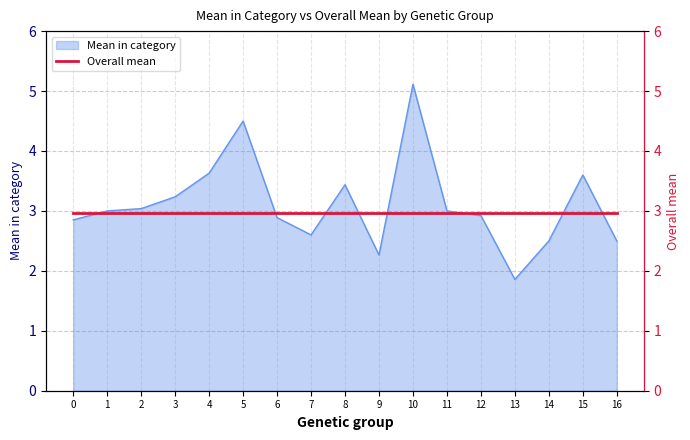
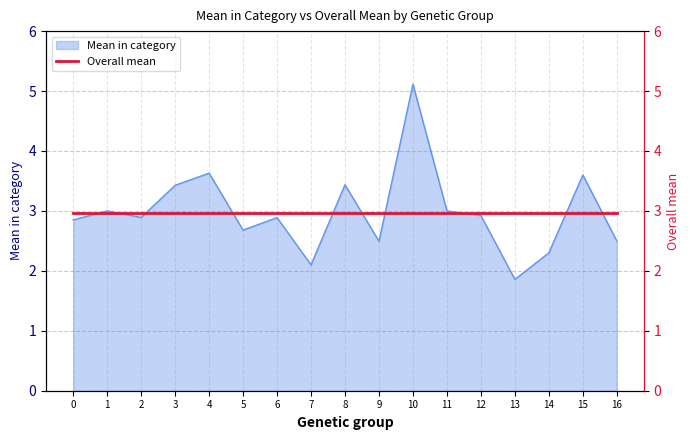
Mean in category, 2: 3.0 -> 2.9
Mean in category, 3: 3.2 -> 3.4
Mean in category, 5: 4.5 -> 2.7
Mean in category, 7: 2.6 -> 2.1
Mean in category, 9: 2.3 -> 2.5
Mean in category, 14: 2.5 -> 2.3
